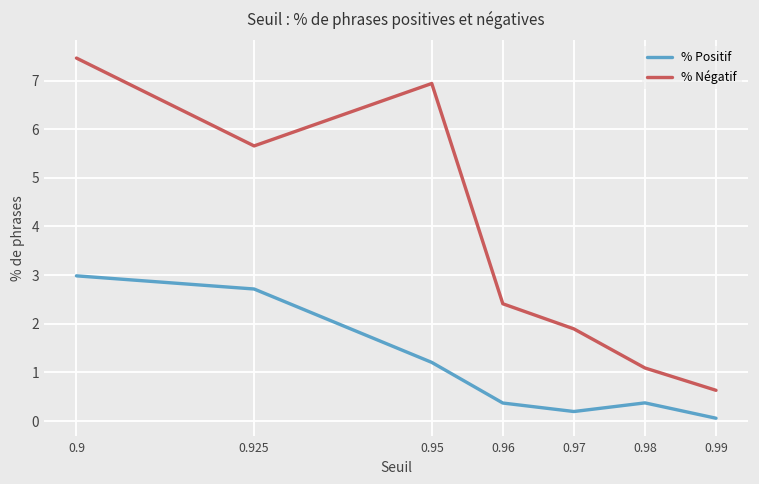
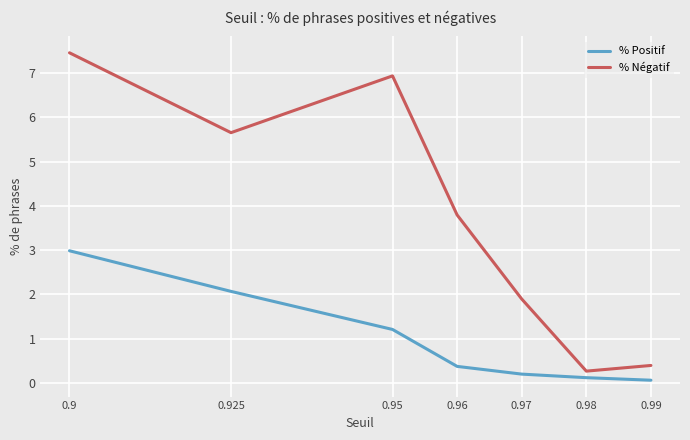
% Positif, 0.925: 2.7 -> 2.1
% Négatif, 0.96: 2.4 -> 3.8
% Positif, 0.98: 0.4 -> 0.1
% Négatif, 0.98: 1.1 -> 0.3
% Négatif, 0.99: 0.6 -> 0.4
